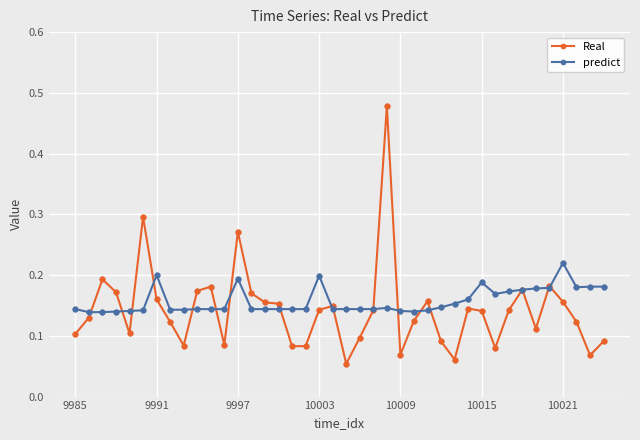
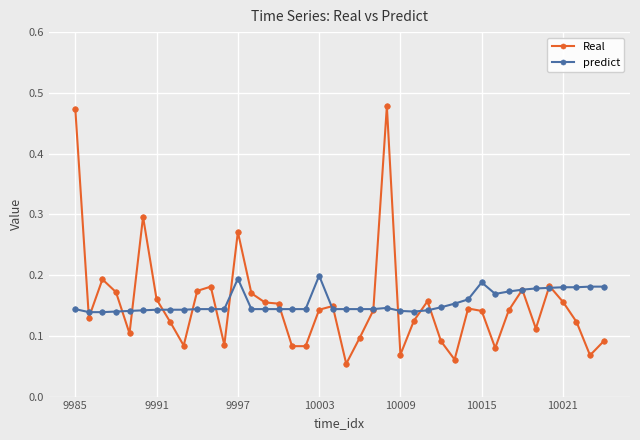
Real, 9985: 0.10 -> 0.47
predict, 9991: 0.20 -> 0.14
predict, 10021: 0.22 -> 0.18
